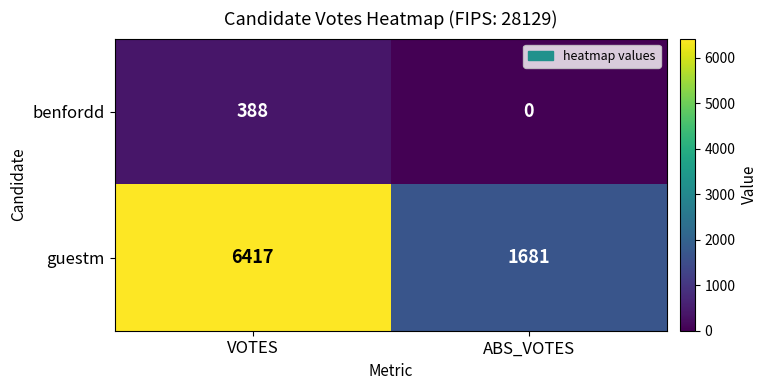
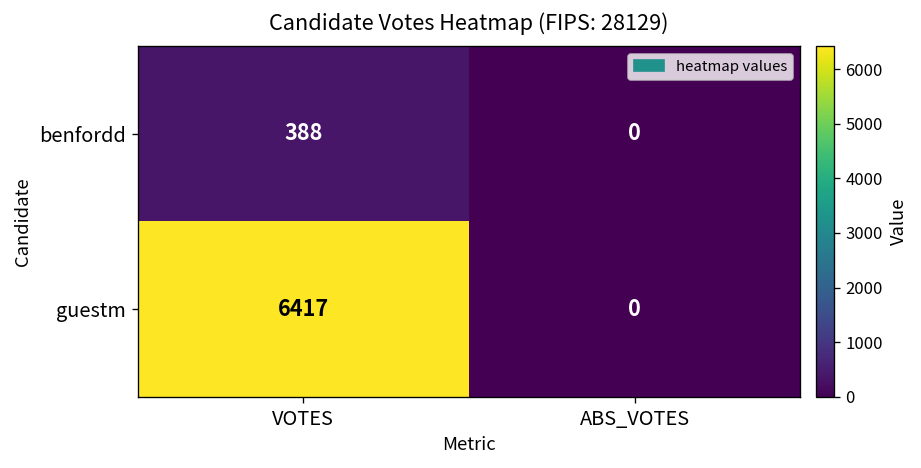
guestm, ABS_VOTES: 1681 -> 0
